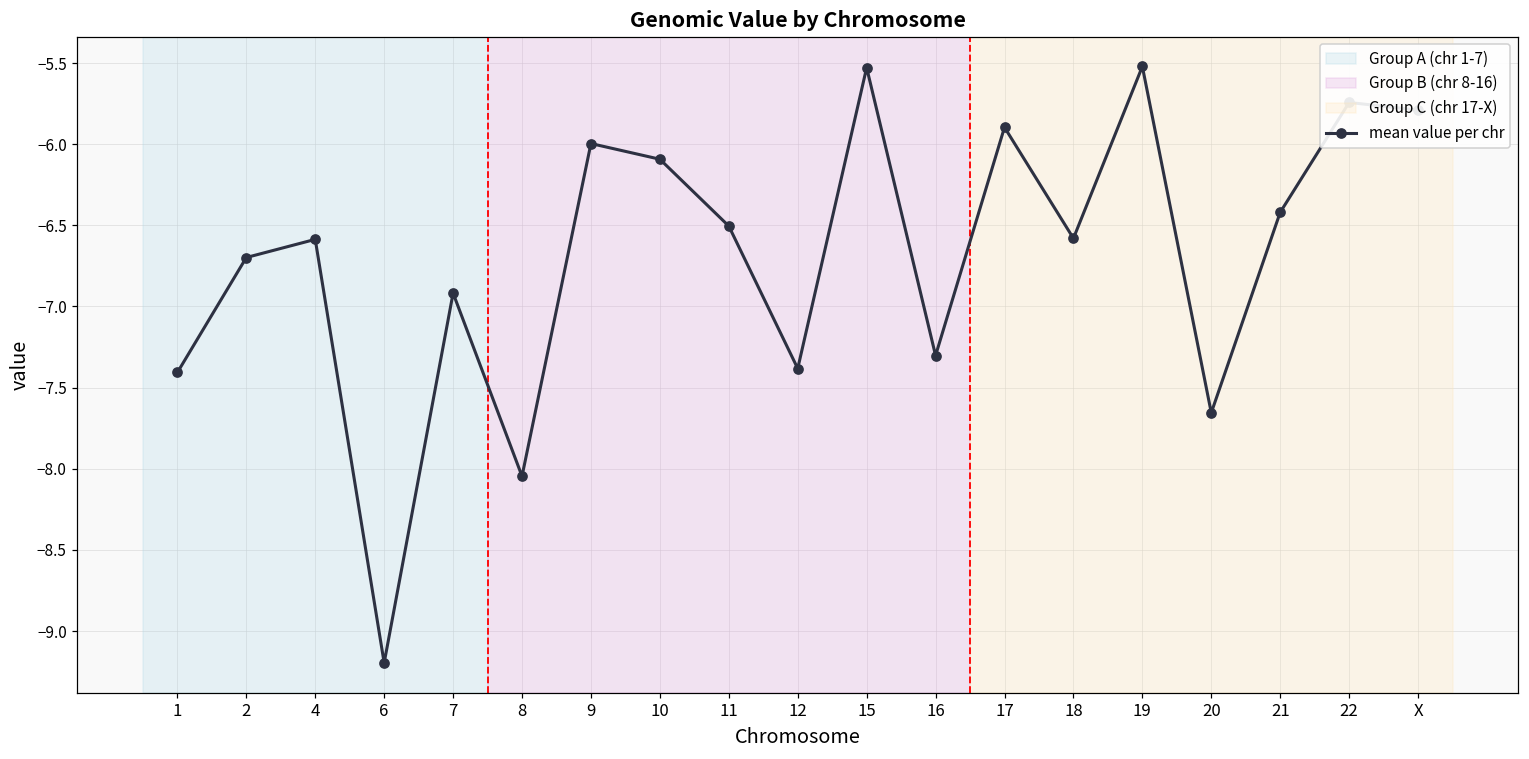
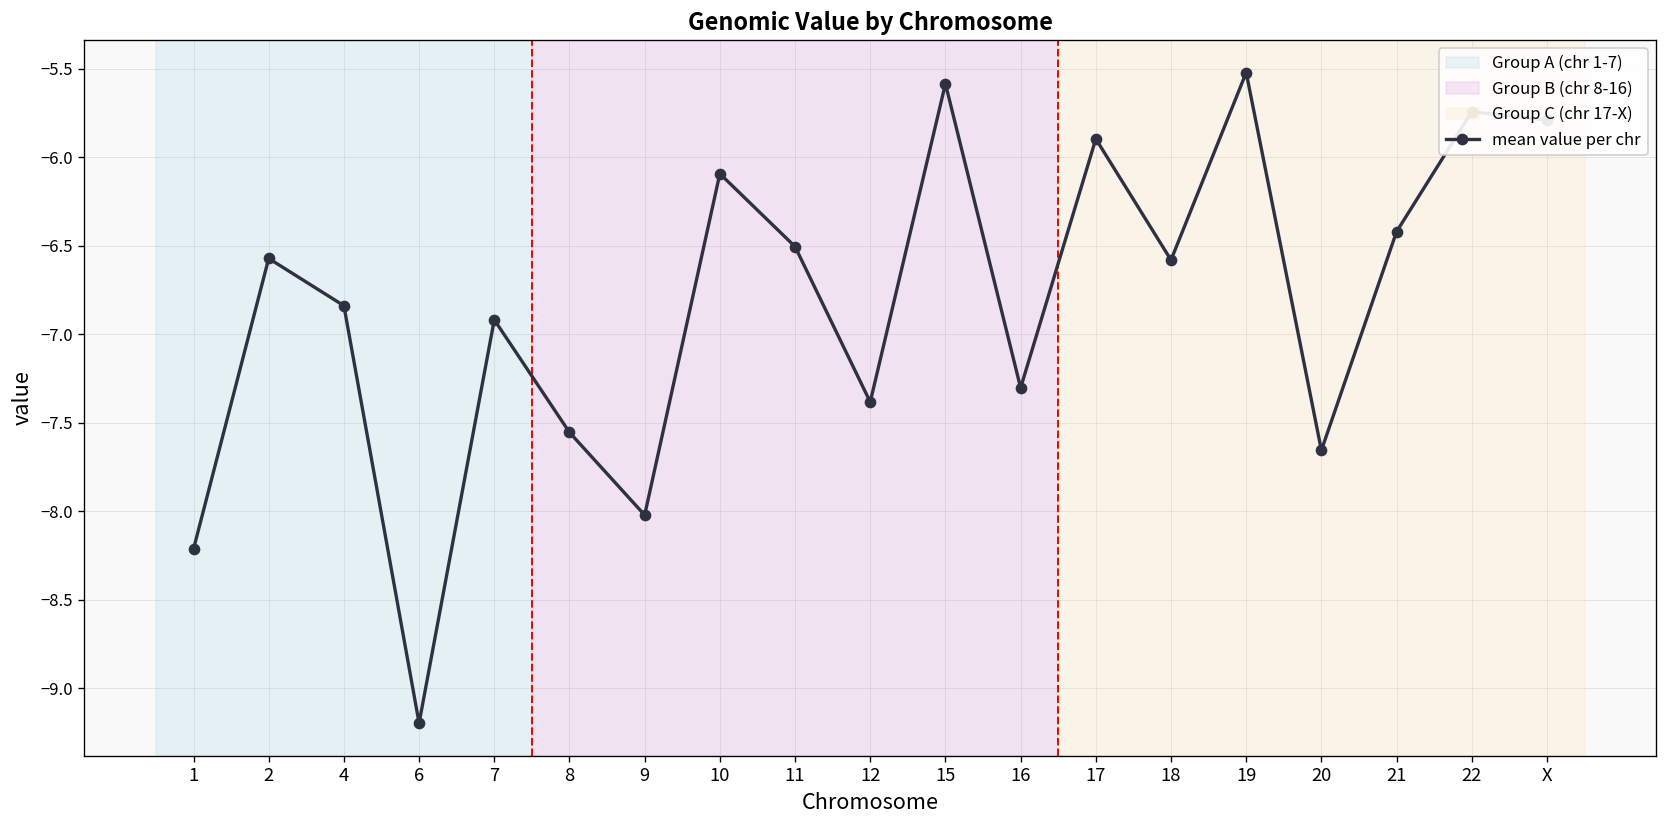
1: -7.41 -> -8.21
2: -6.70 -> -6.57
4: -6.59 -> -6.84
8: -8.05 -> -7.55
9: -6.00 -> -8.02
15: -5.53 -> -5.58
